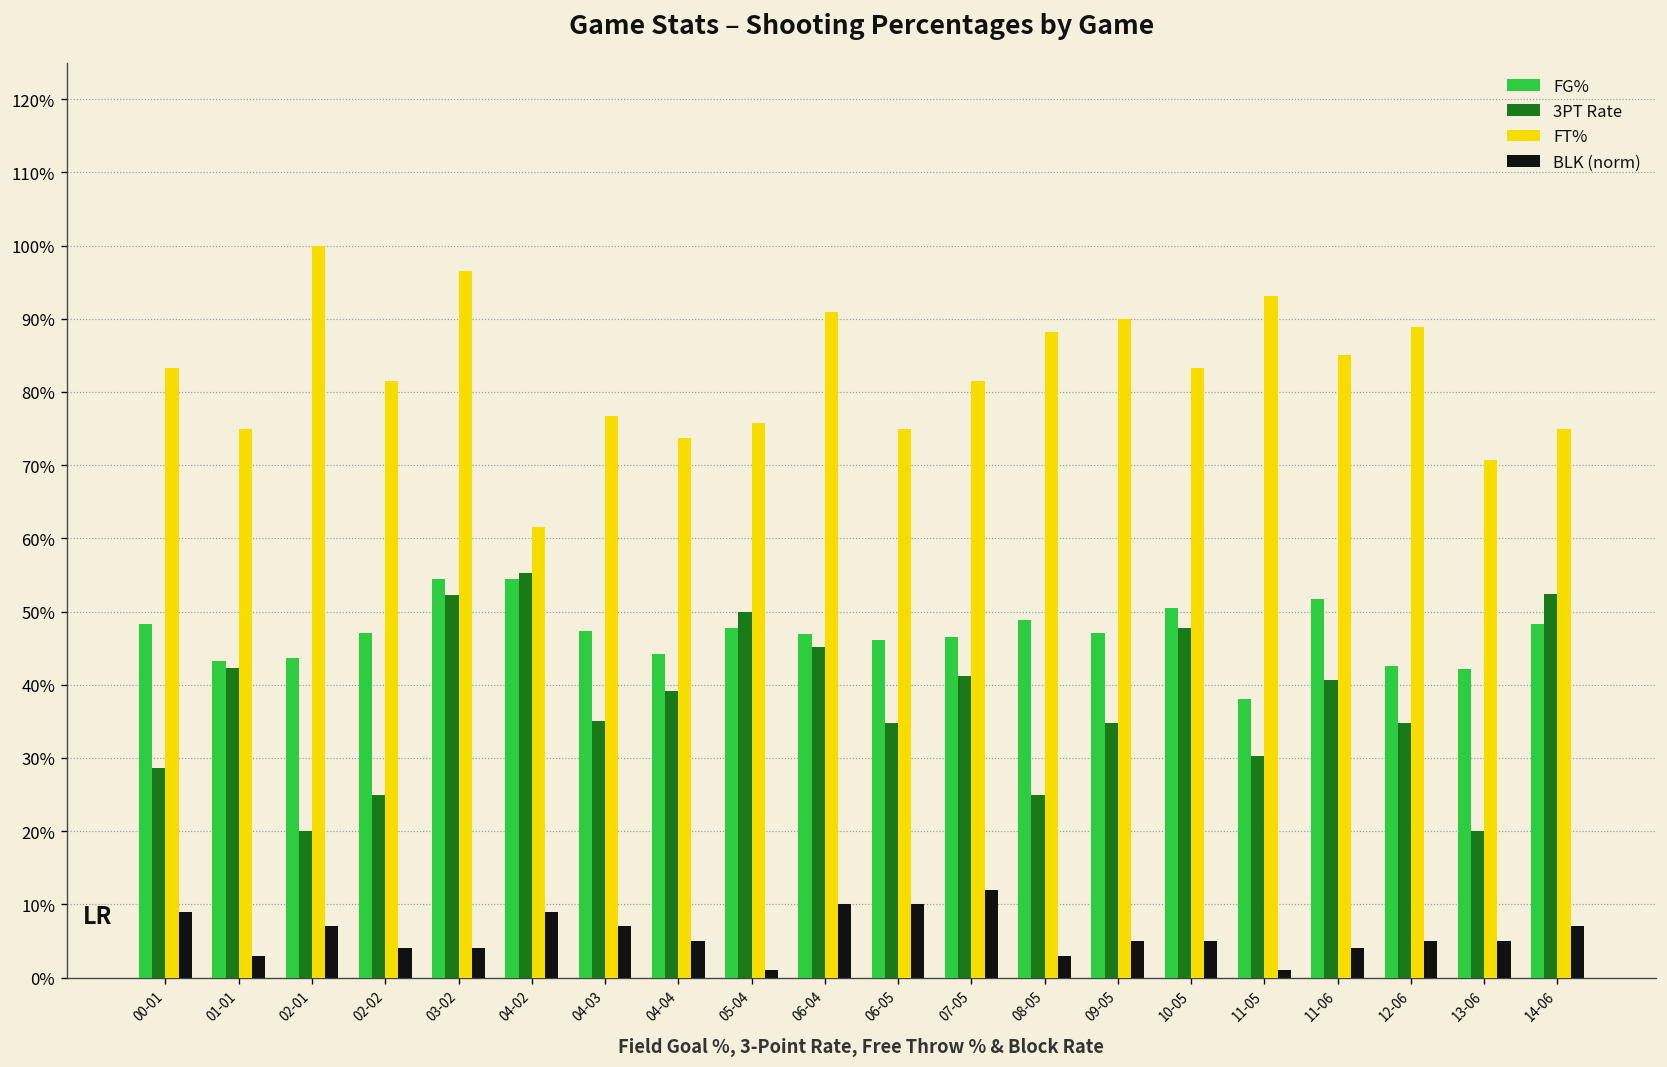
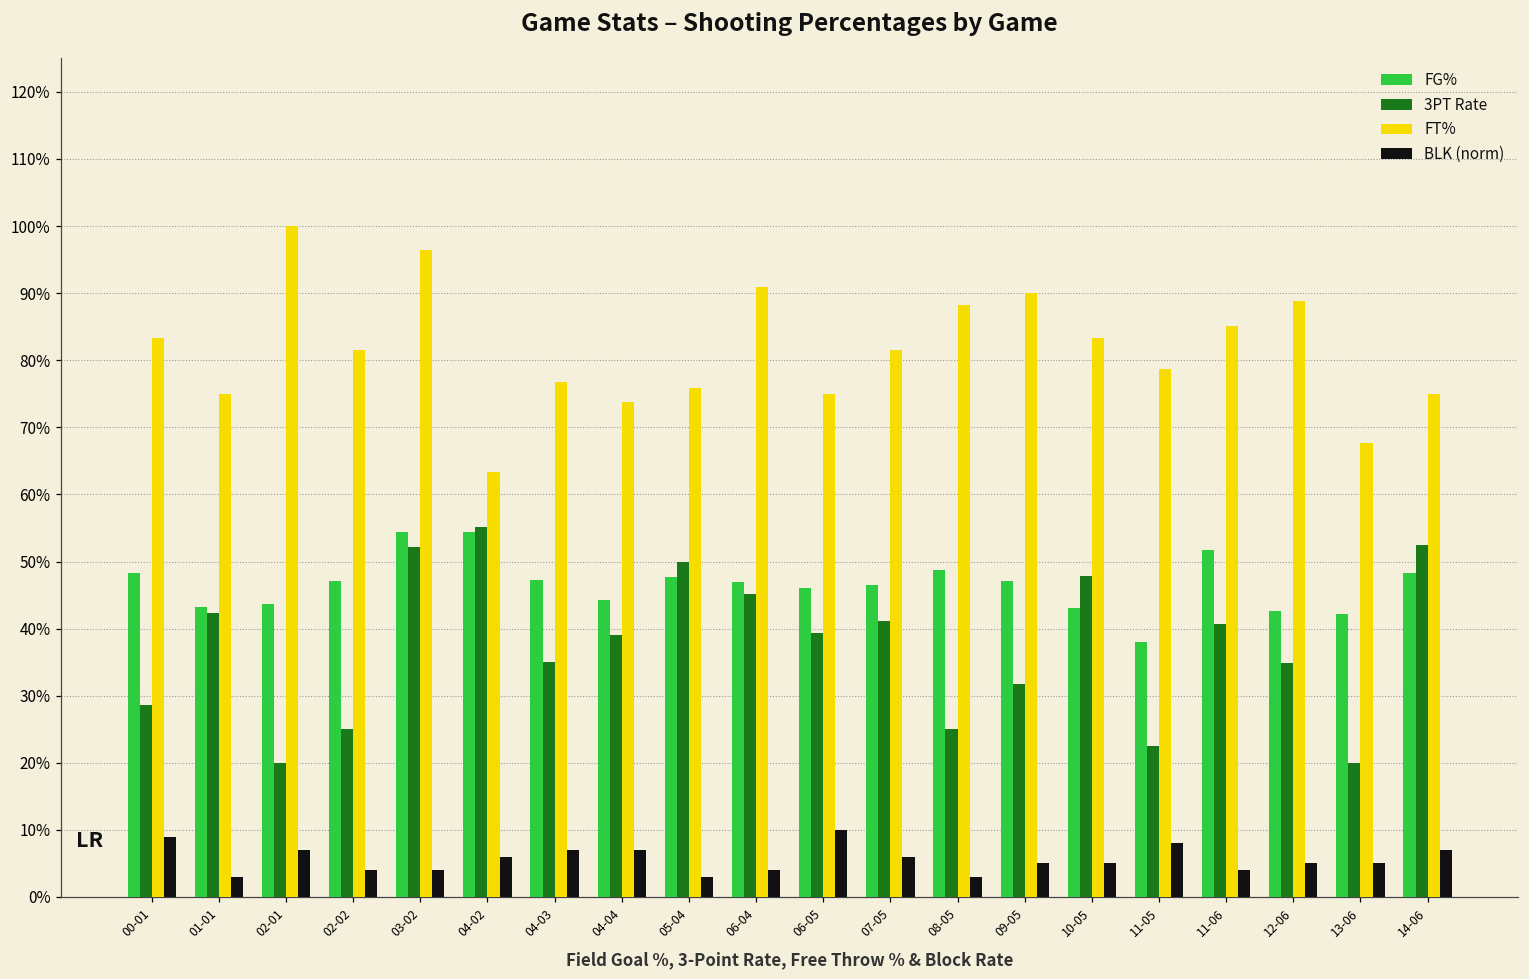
FT%, 04-02: 62% -> 63%
BLK (norm), 04-02: 9% -> 6%
BLK (norm), 04-04: 5% -> 7%
BLK (norm), 05-04: 1% -> 3%
BLK (norm), 06-04: 10% -> 4%
3PT Rate, 06-05: 35% -> 39%
BLK (norm), 07-05: 12% -> 6%
3PT Rate, 09-05: 35% -> 32%
FG%, 10-05: 51% -> 43%
3PT Rate, 11-05: 30% -> 23%
FT%, 11-05: 93% -> 79%
BLK (norm), 11-05: 1% -> 8%
FT%, 13-06: 71% -> 68%
